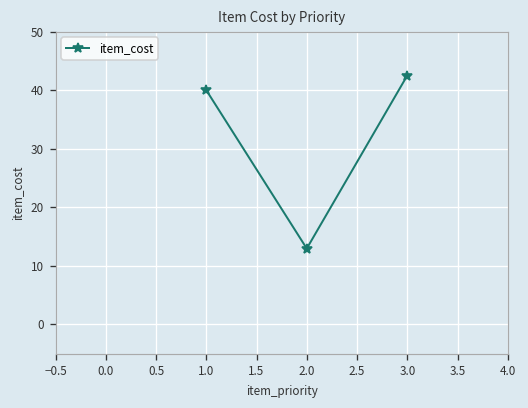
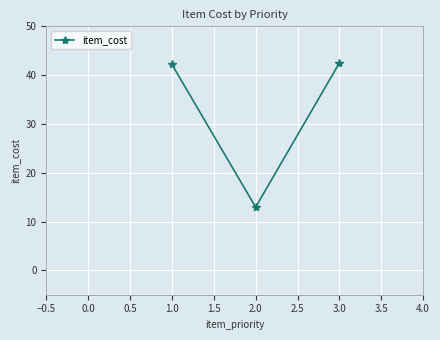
1.0: 40 -> 42
